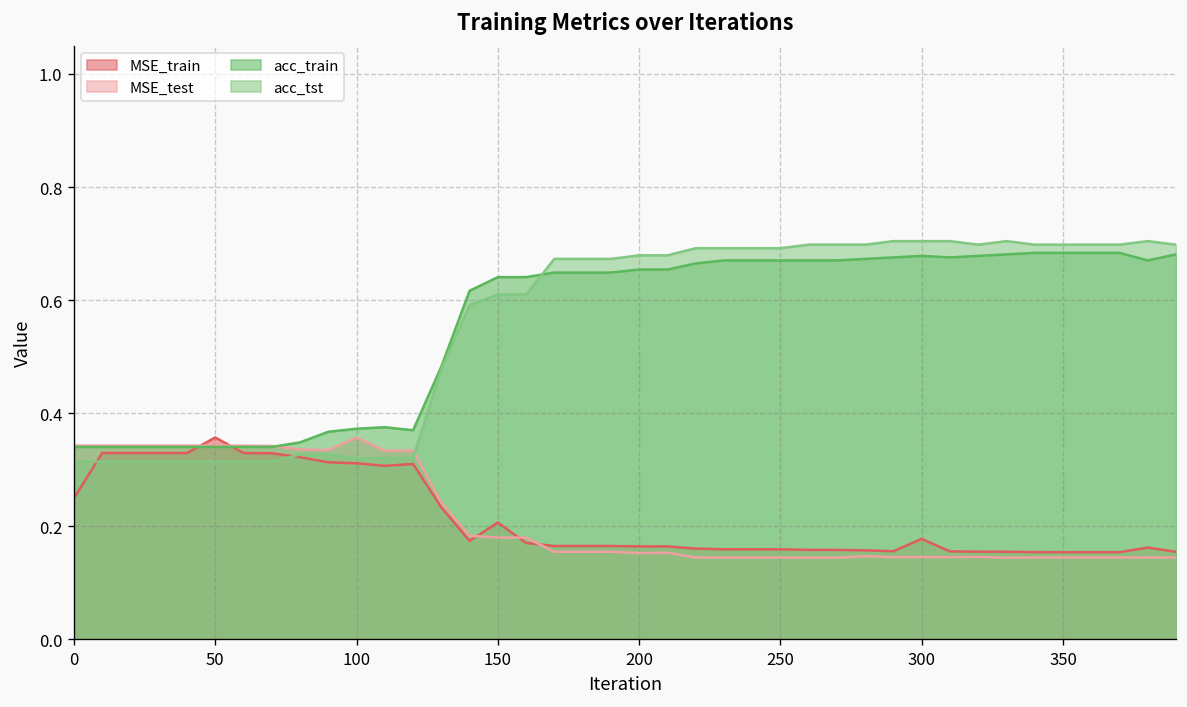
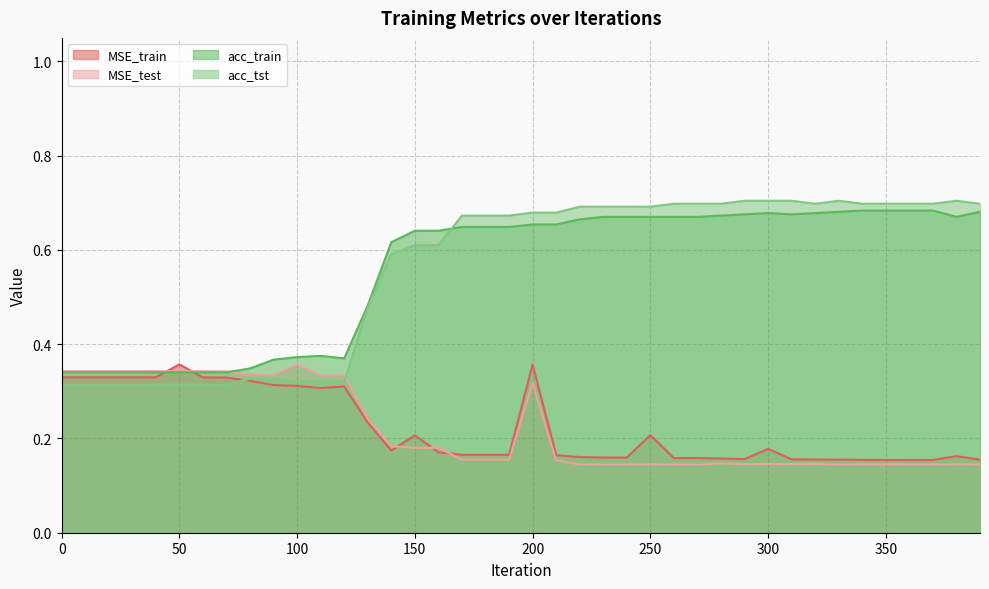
MSE_train, 0: 0.25 -> 0.33
MSE_train, 200: 0.16 -> 0.36
MSE_test, 200: 0.15 -> 0.32
MSE_train, 250: 0.16 -> 0.21
